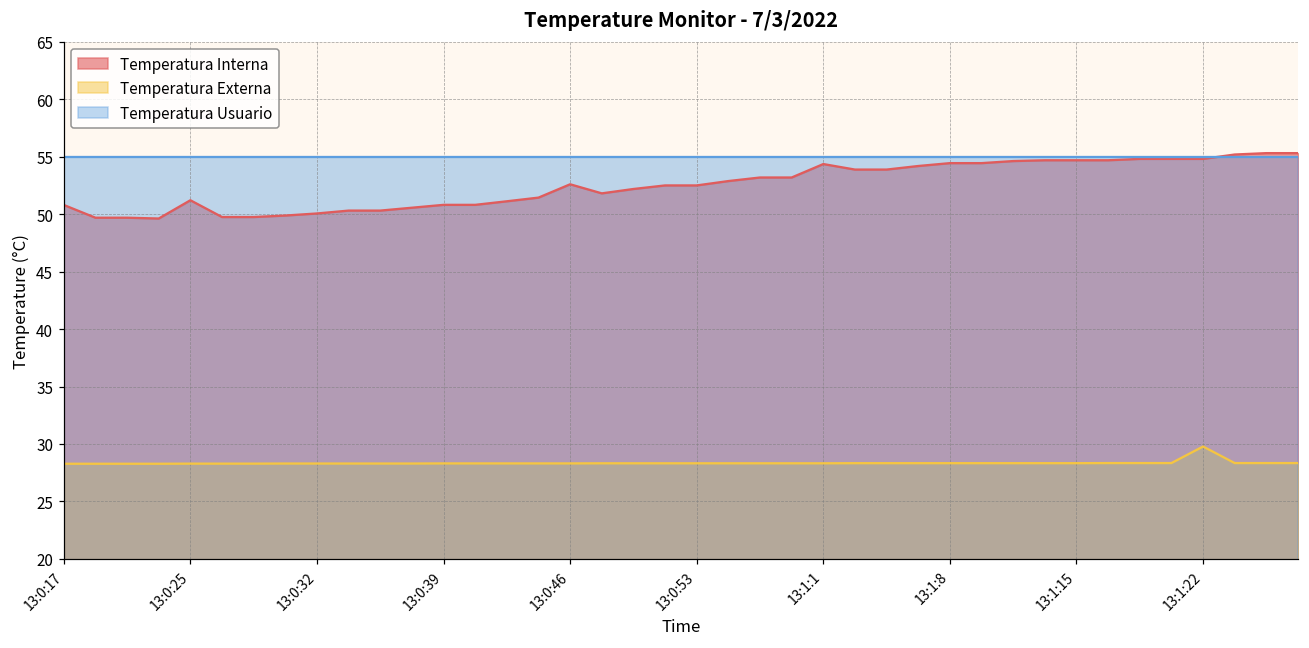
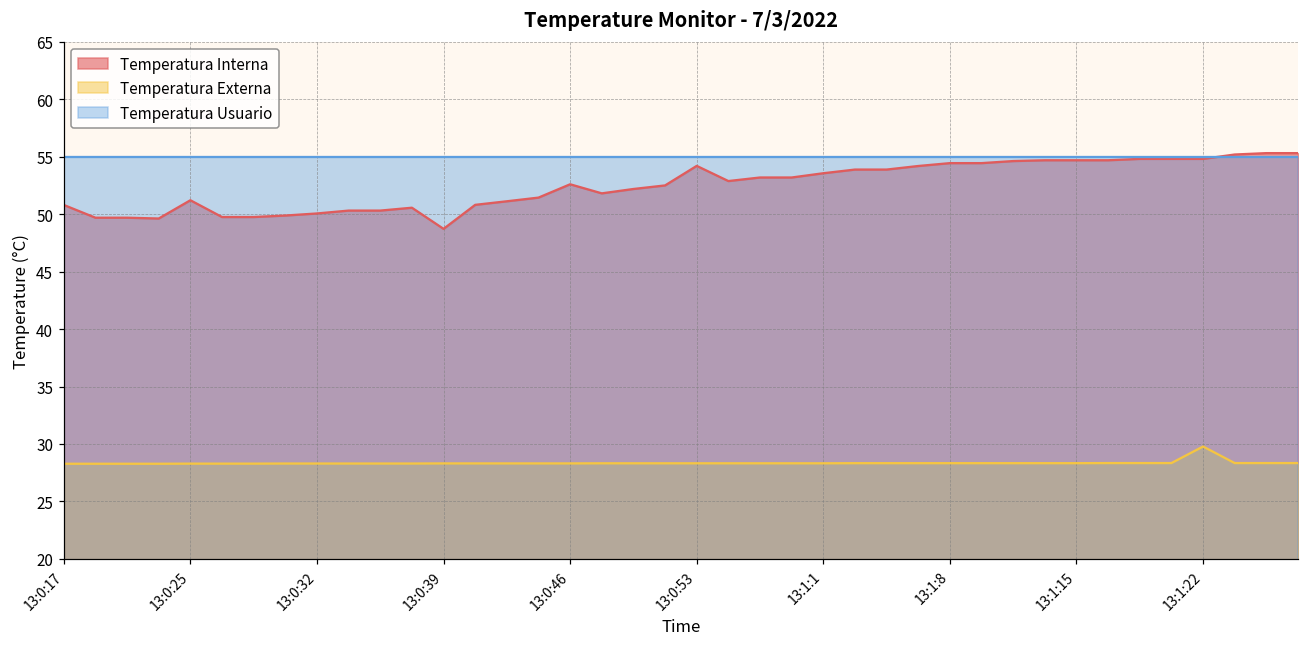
Temperatura Interna, 13:0:39: 50.8 -> 48.7
Temperatura Interna, 13:0:53: 52.5 -> 54.2
Temperatura Interna, 13:1:1: 54.4 -> 53.6
